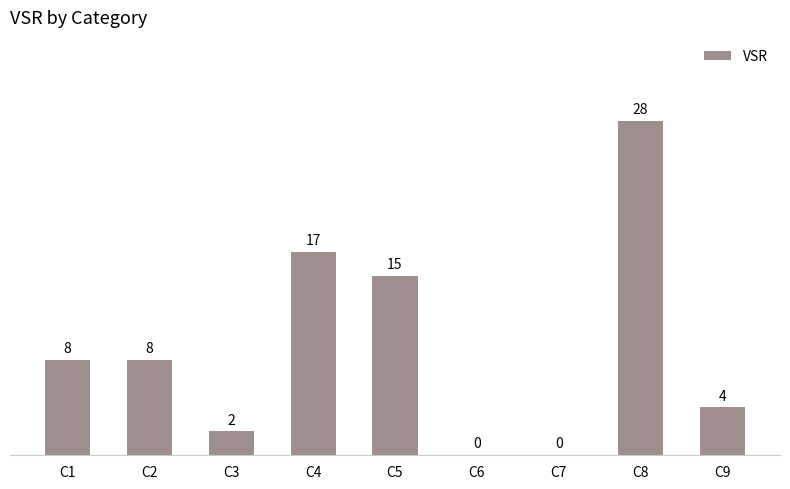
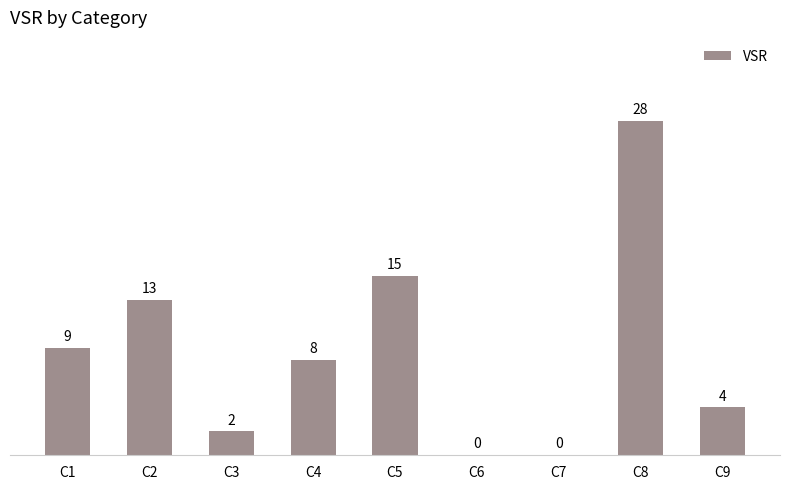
C1: 8 -> 9
C2: 8 -> 13
C4: 17 -> 8
